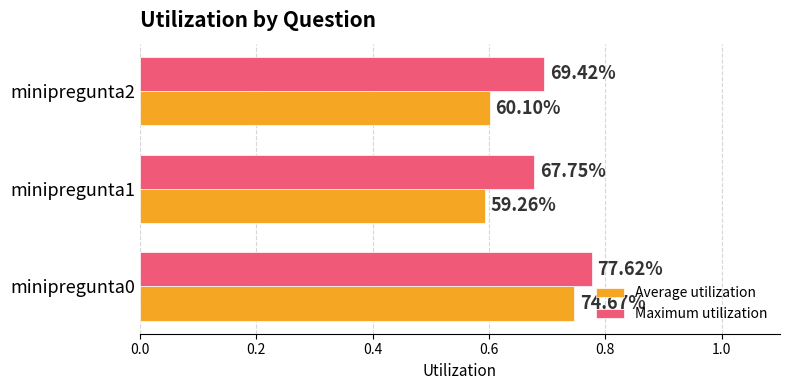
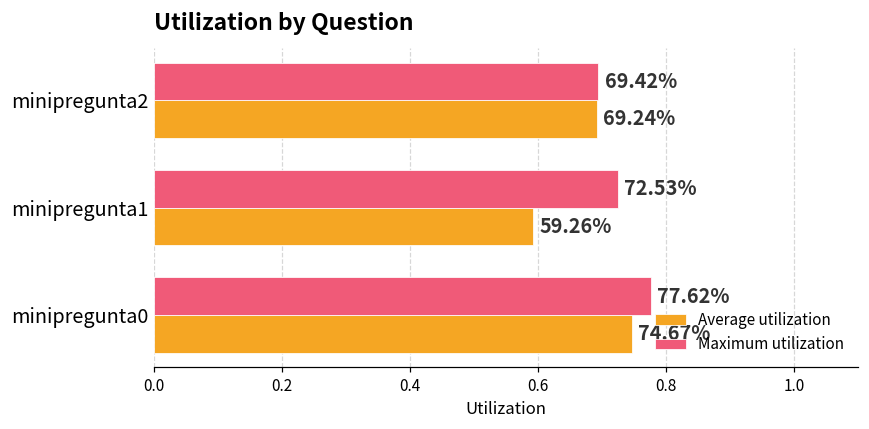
Average utilization, minipregunta2: 60.10% -> 69.24%
Maximum utilization, minipregunta1: 67.75% -> 72.53%
